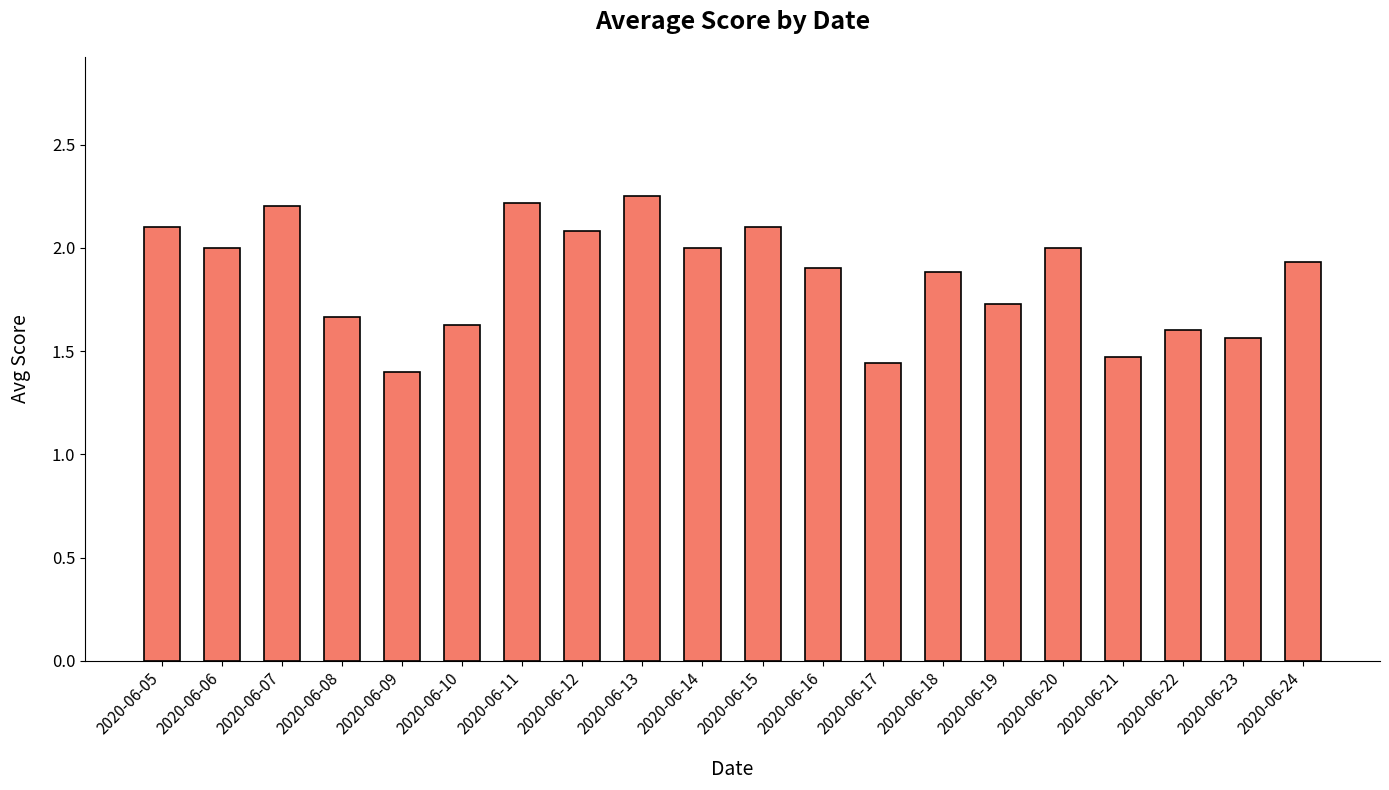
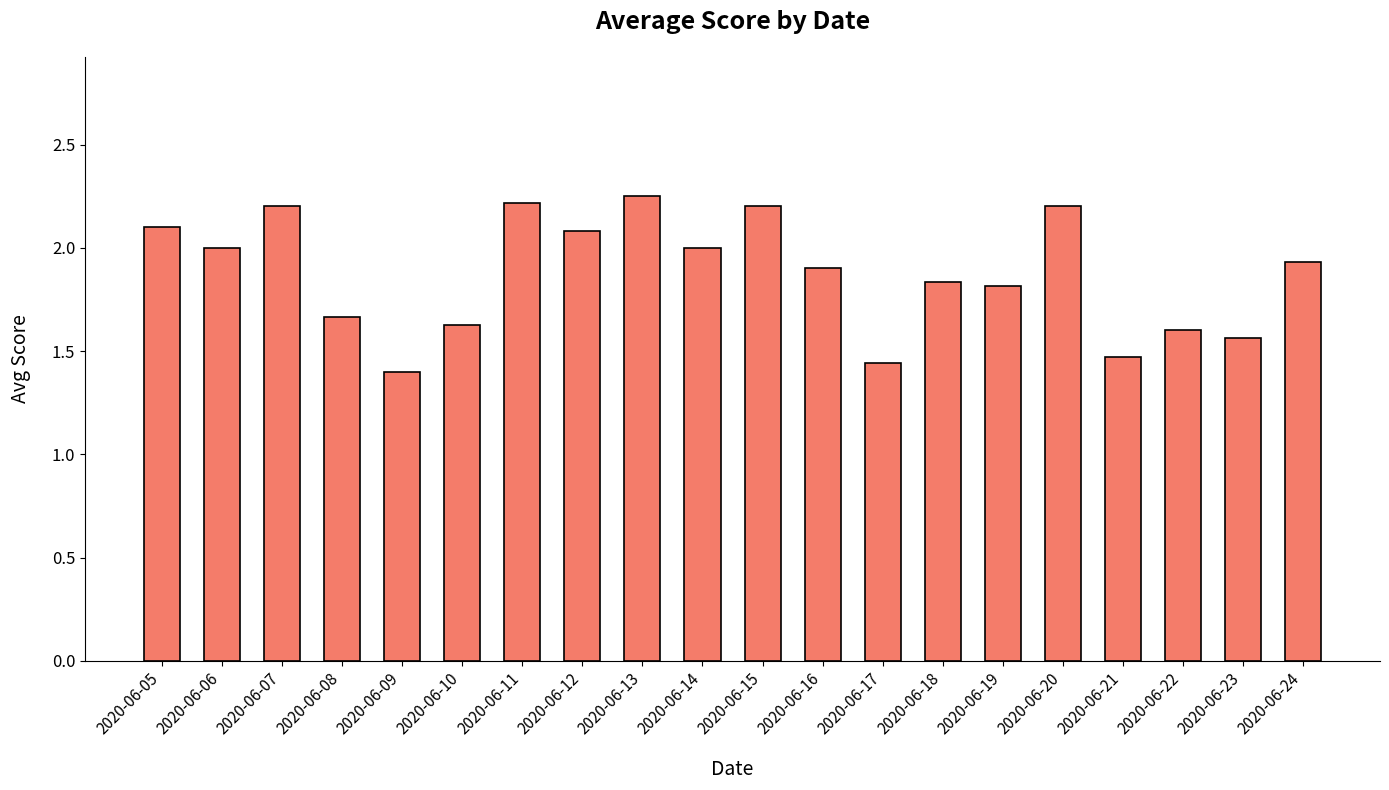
2020-06-15: 2.1 -> 2.2
2020-06-18: 1.88 -> 1.83
2020-06-19: 1.73 -> 1.81
2020-06-20: 2.0 -> 2.2
